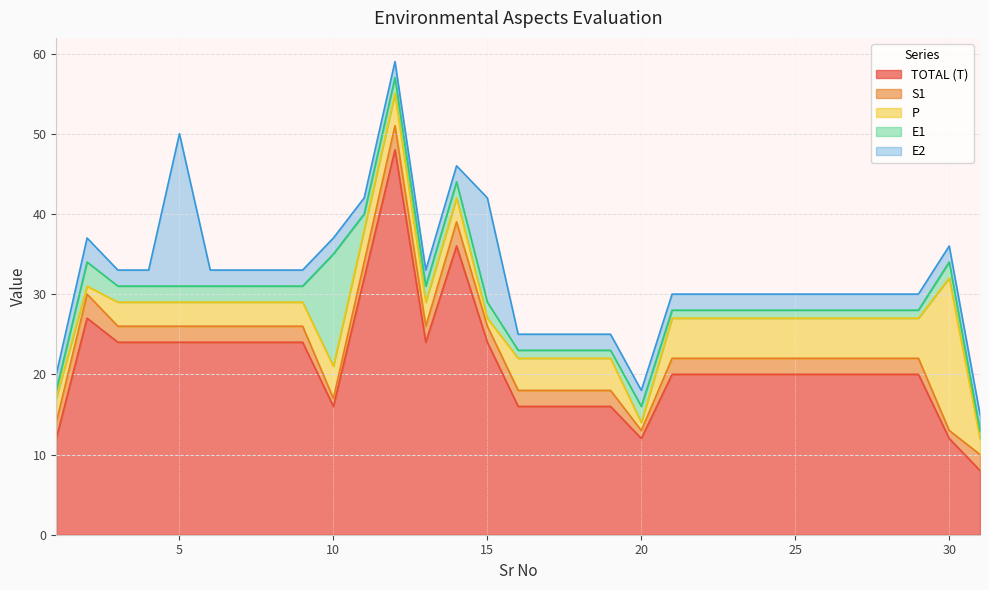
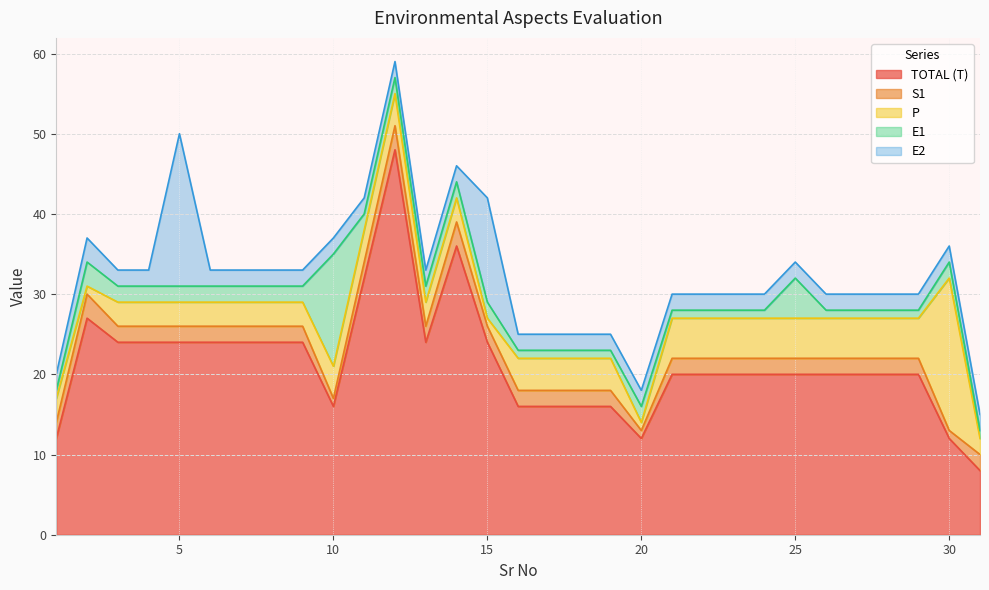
E1, 25: 1 -> 5
